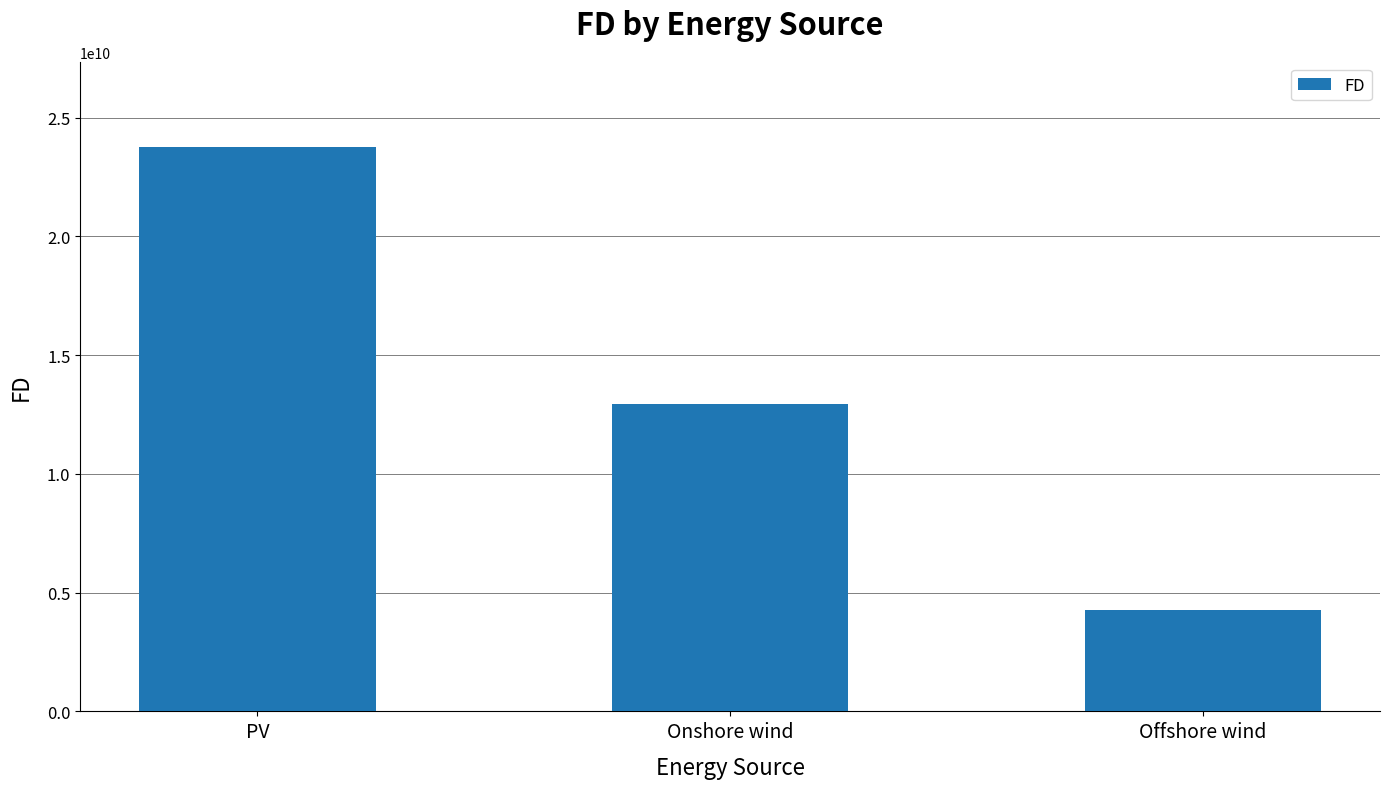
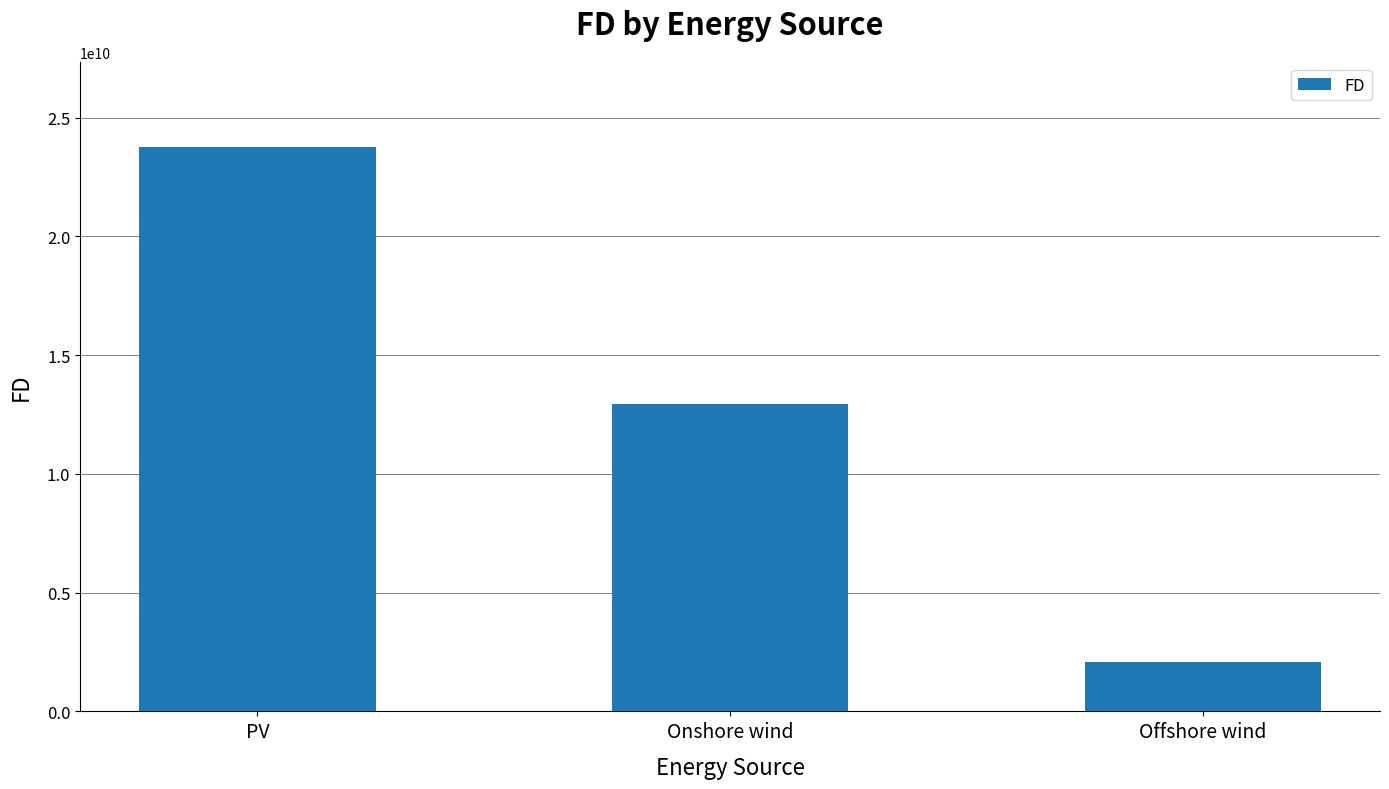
Offshore wind: 4300000000 -> 2100000000
